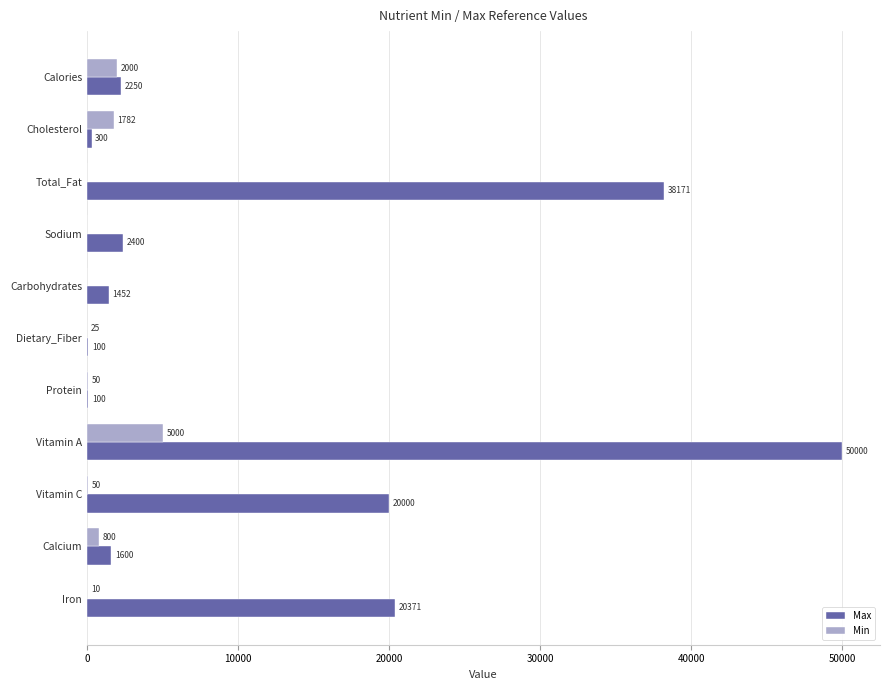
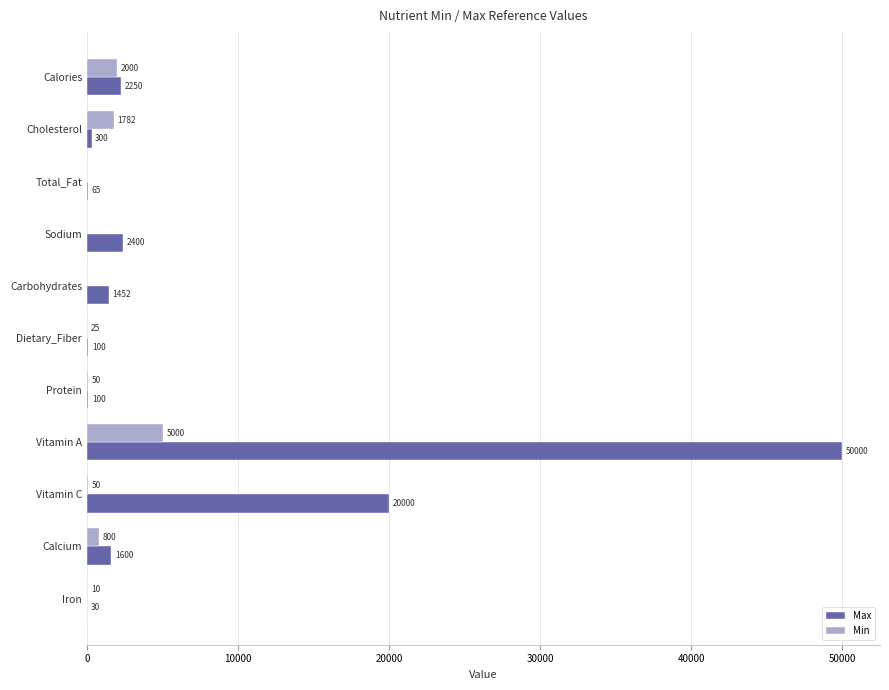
Max, Total_Fat: 38171 -> 65
Max, Iron: 20371 -> 30
